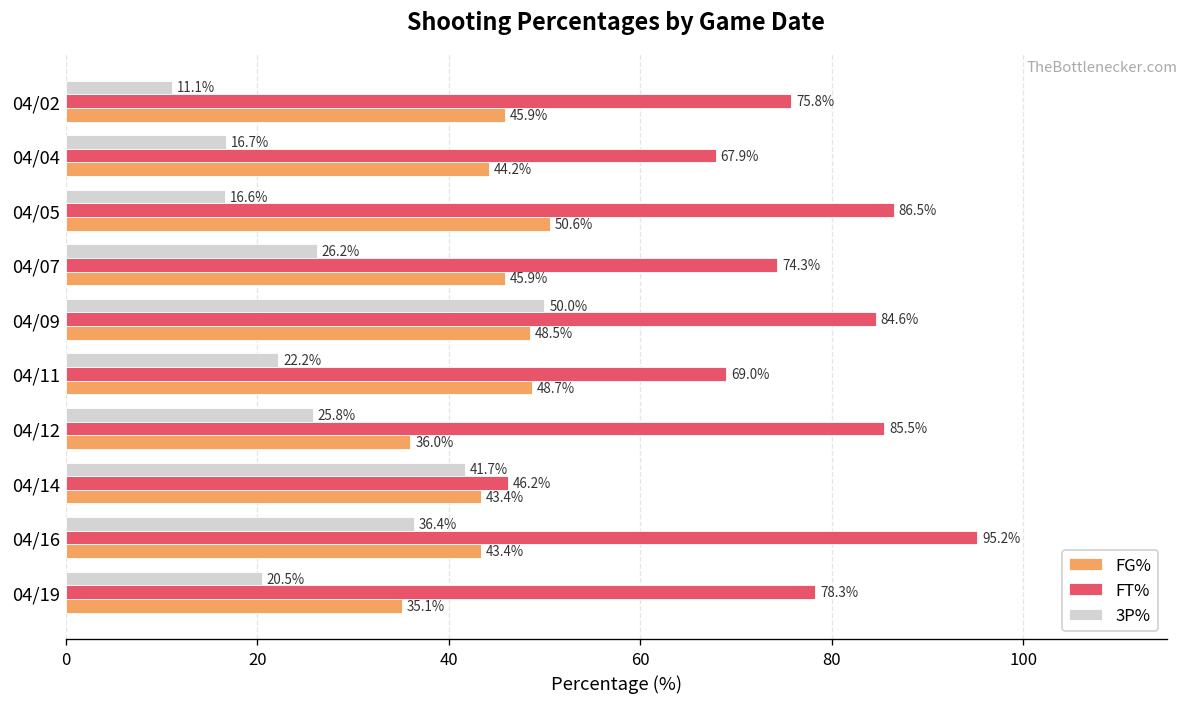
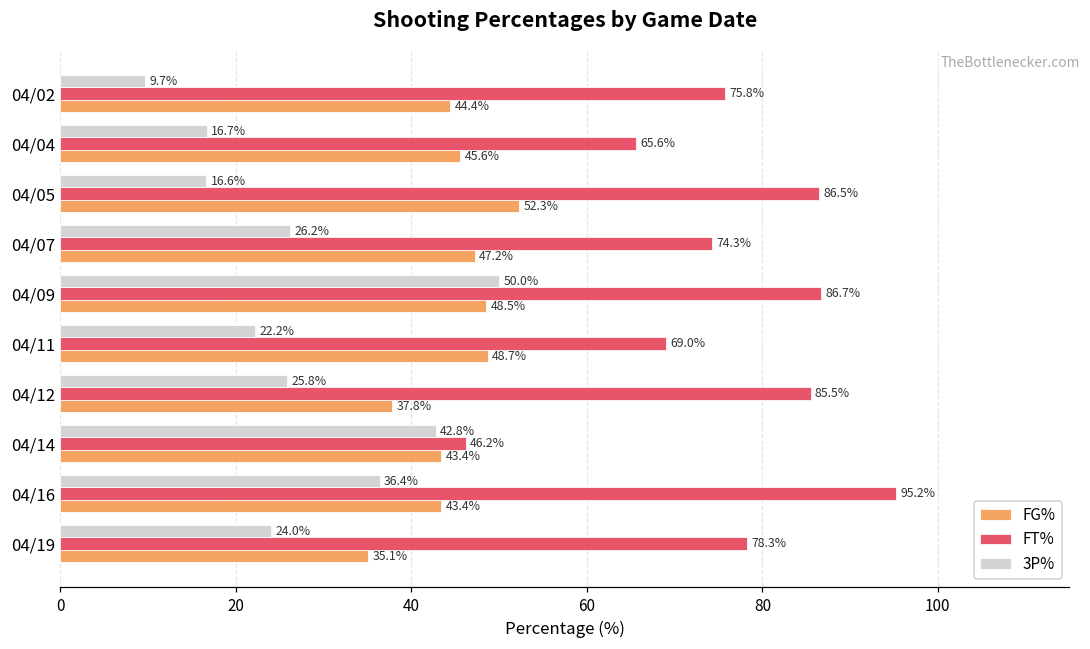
3P%, 04/02: 11.1% -> 9.7%
FG%, 04/02: 45.9% -> 44.4%
FT%, 04/04: 67.9% -> 65.6%
FG%, 04/04: 44.2% -> 45.6%
FG%, 04/05: 50.6% -> 52.3%
FG%, 04/07: 45.9% -> 47.2%
FT%, 04/09: 84.6% -> 86.7%
FG%, 04/12: 36.0% -> 37.8%
3P%, 04/14: 41.7% -> 42.8%
3P%, 04/19: 20.5% -> 24.0%
